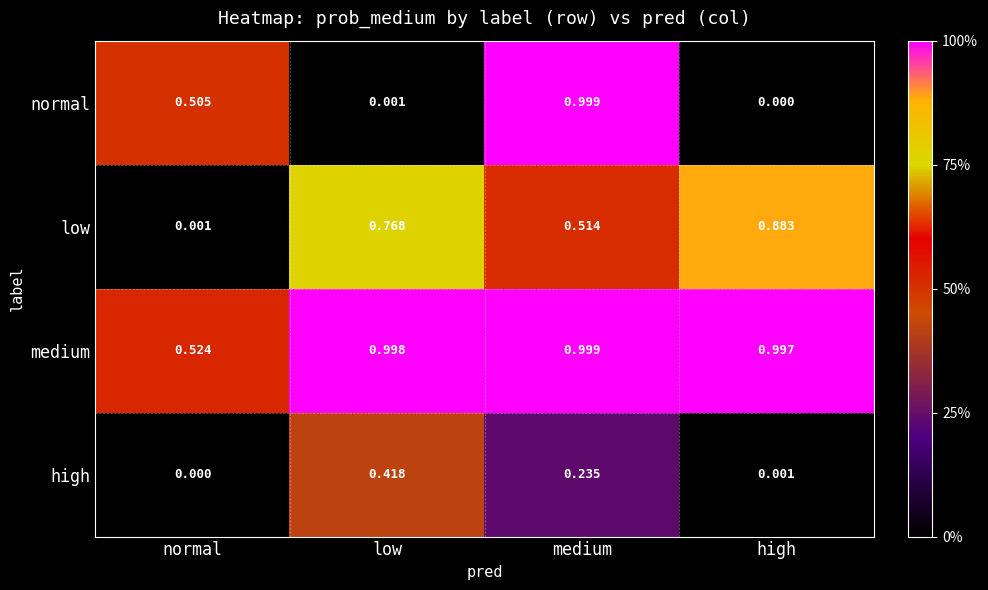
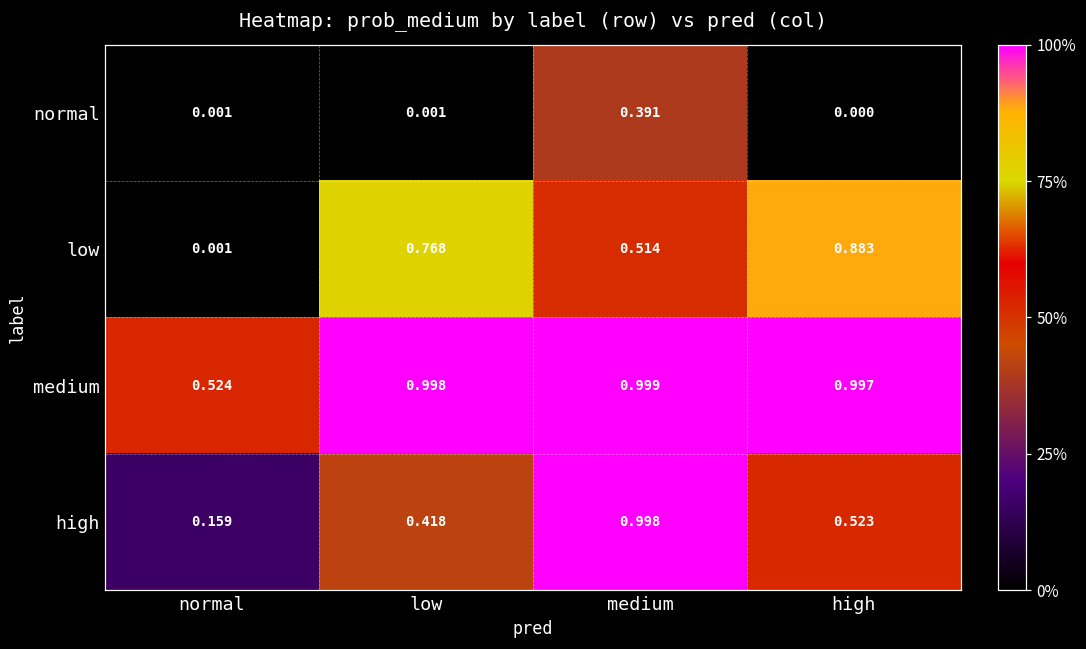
normal, normal: 0.505 -> 0.001
normal, medium: 0.999 -> 0.391
high, normal: 0.000 -> 0.159
high, medium: 0.235 -> 0.998
high, high: 0.001 -> 0.523
